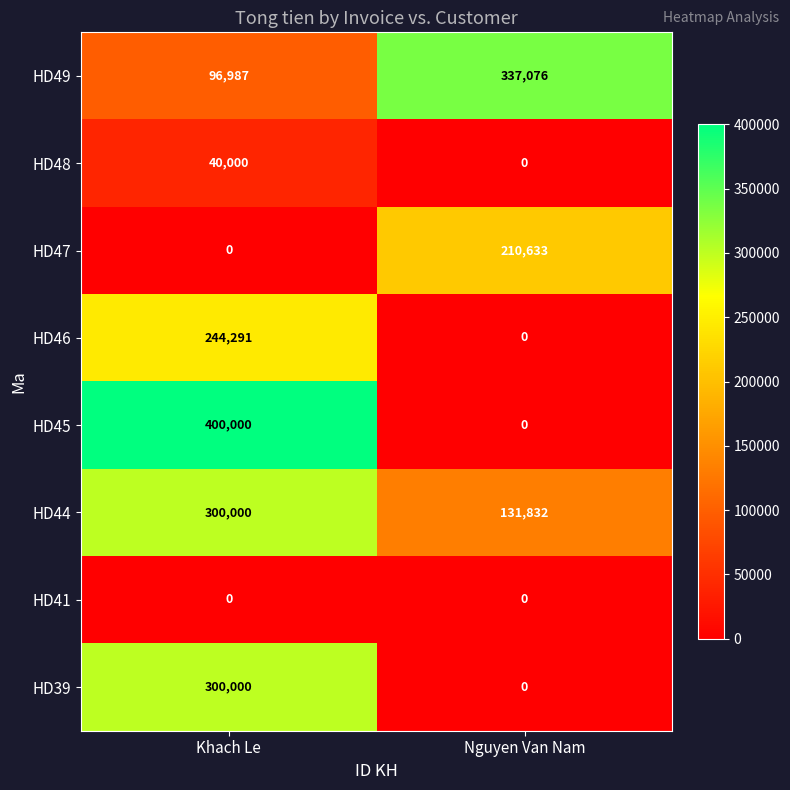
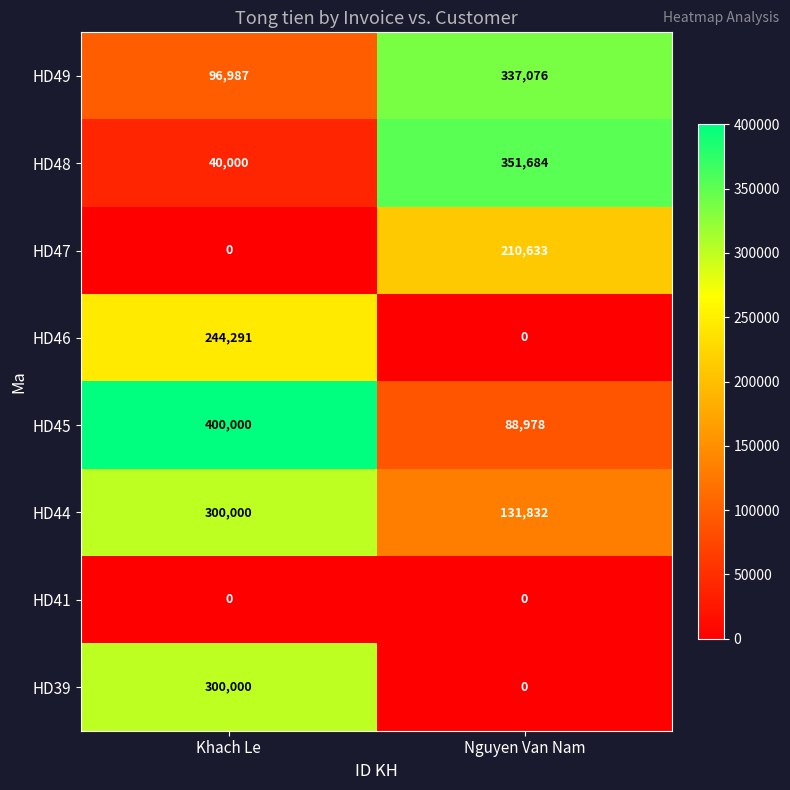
HD48, Nguyen Van Nam: 0 -> 351,684
HD45, Nguyen Van Nam: 0 -> 88,978
